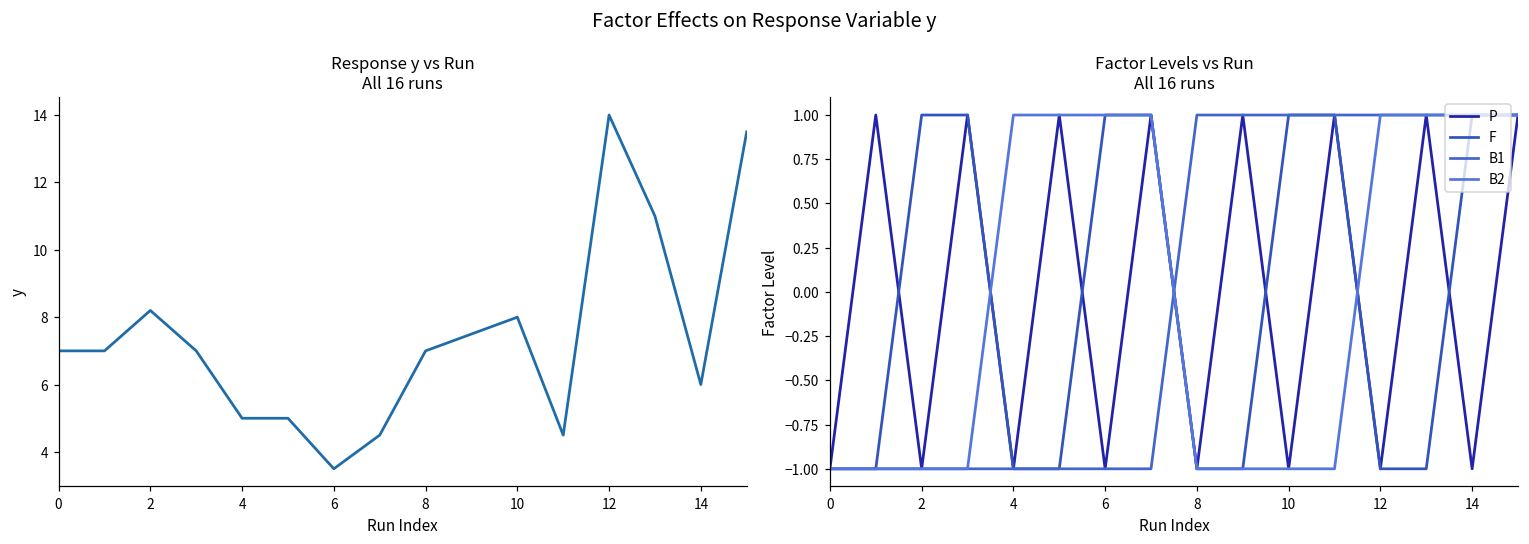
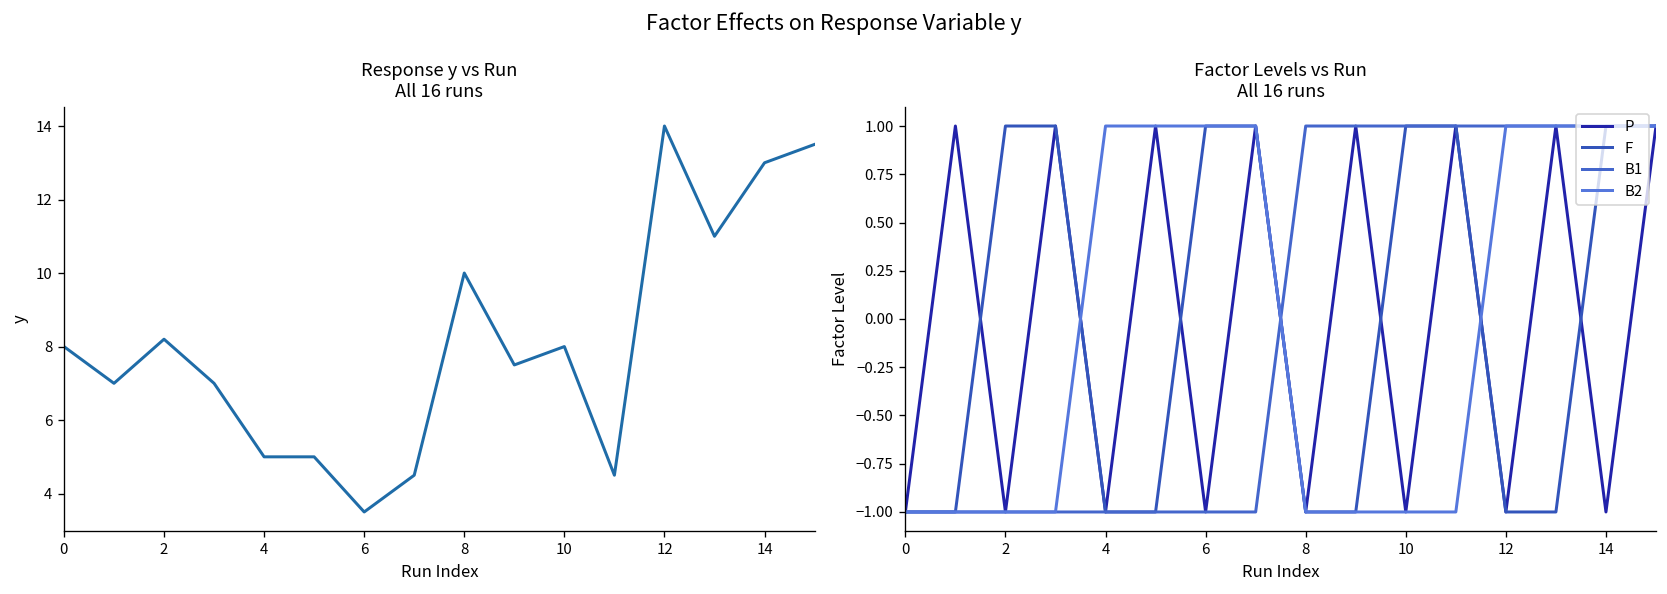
Response y vs Run All 16 runs, 0: 7 -> 8
Response y vs Run All 16 runs, 8: 7 -> 10
Response y vs Run All 16 runs, 14: 6 -> 13
